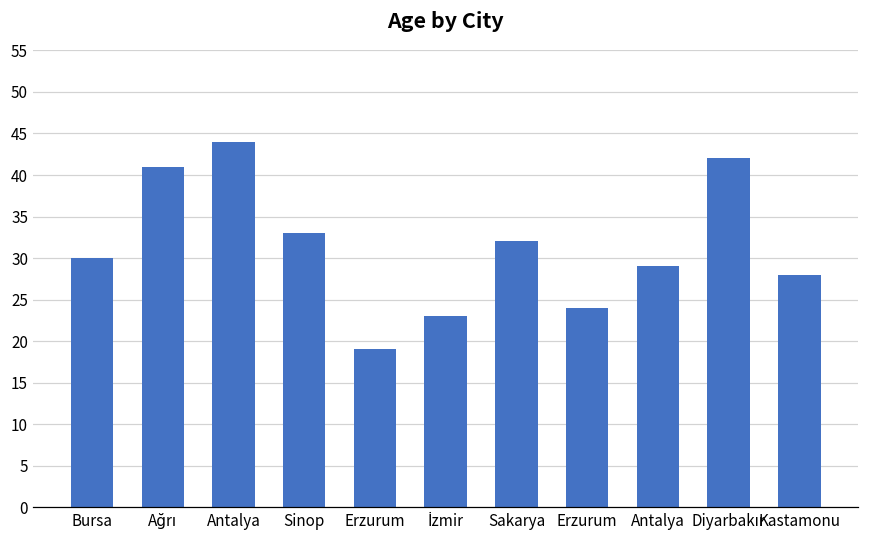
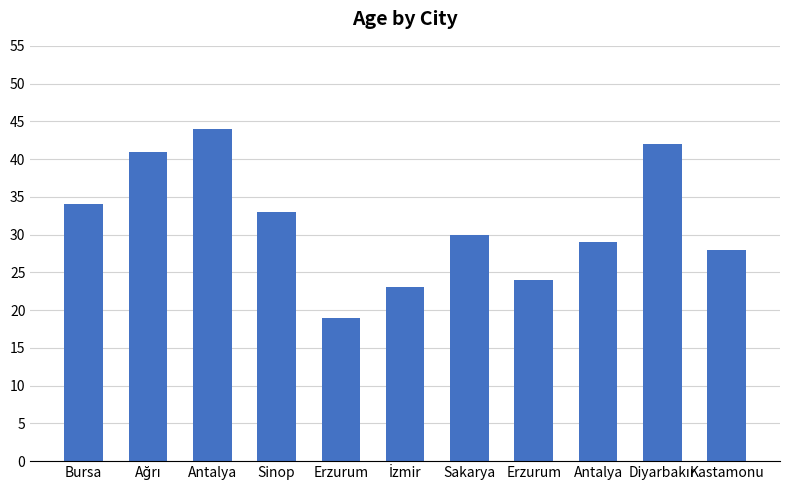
Bursa: 30 -> 34
Sakarya: 32 -> 30
